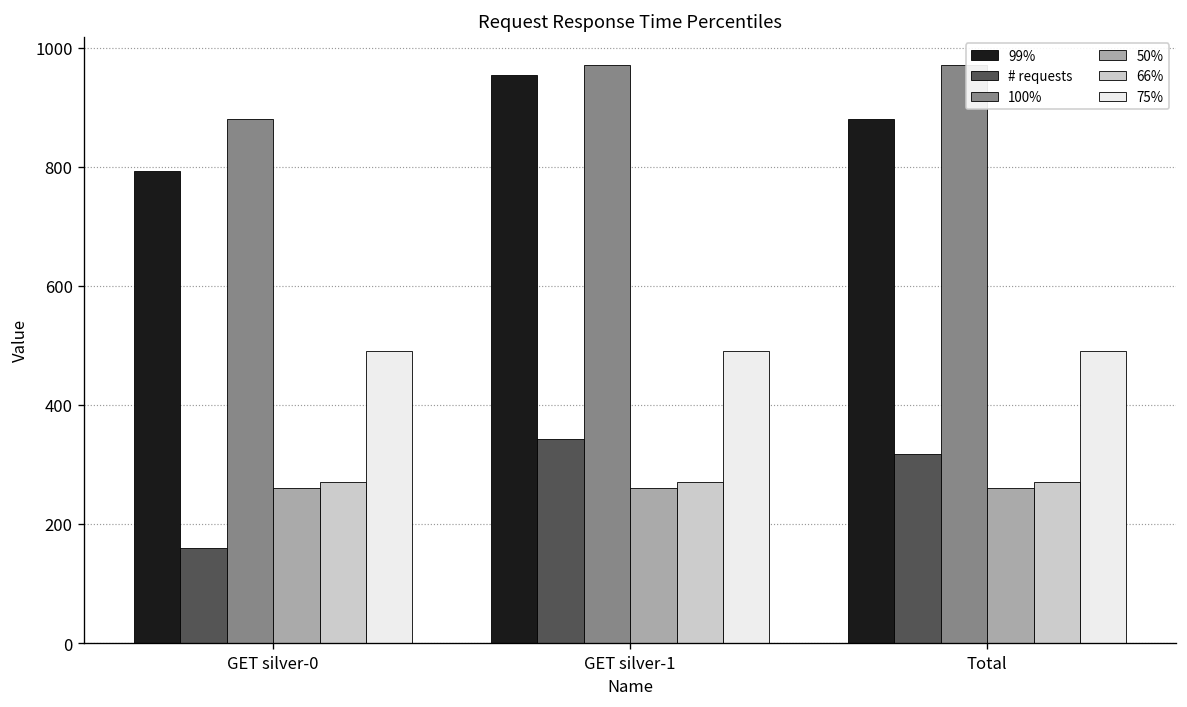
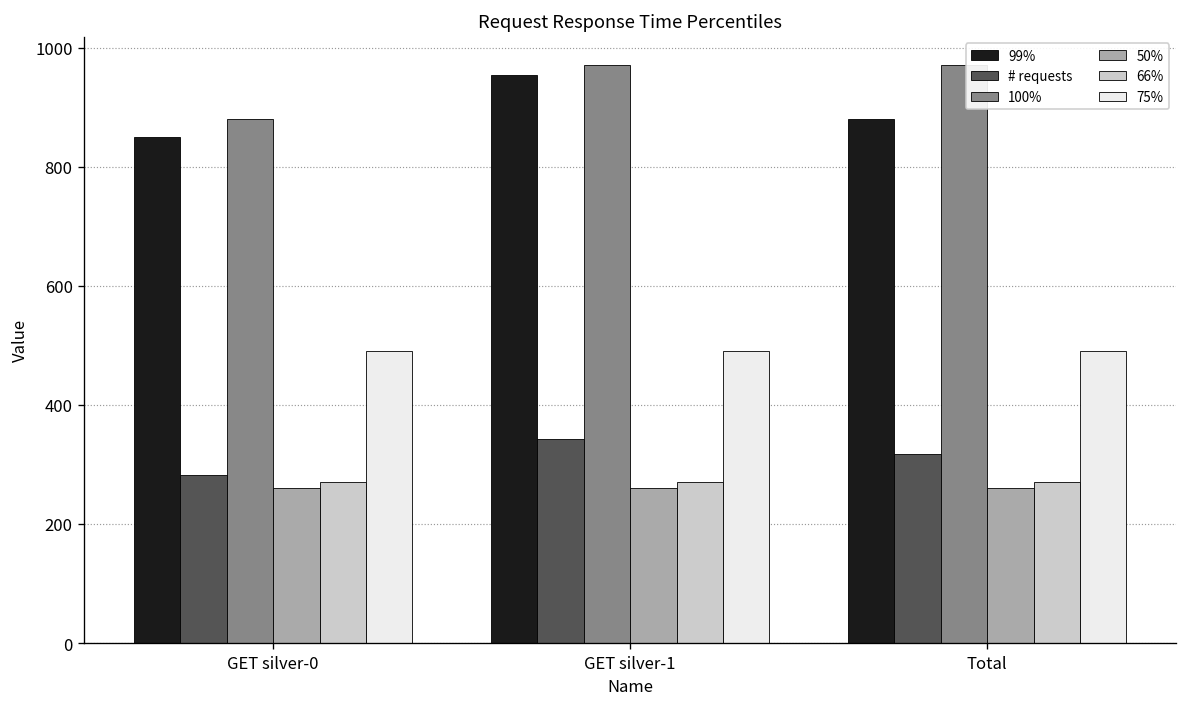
99%, GET silver-0: 790 -> 850
# requests, GET silver-0: 160 -> 280
